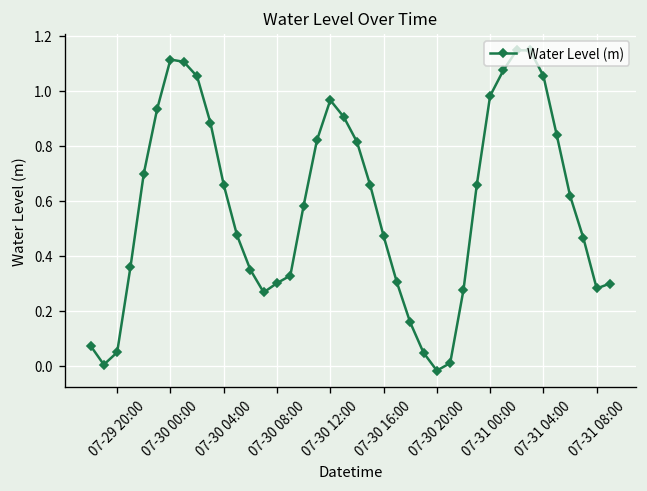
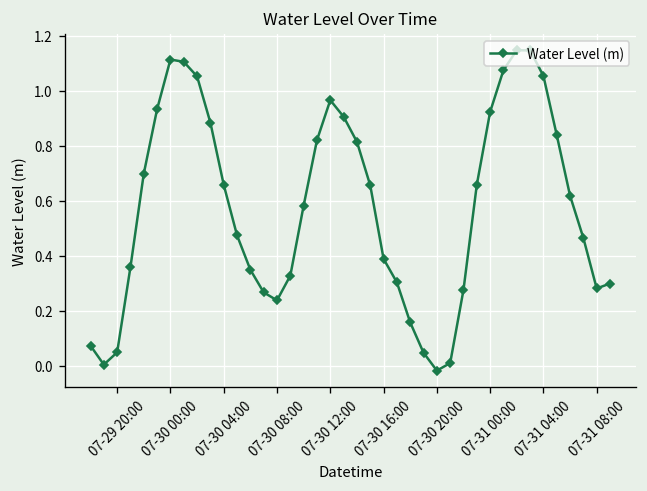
07-30 08:00: 0.30 -> 0.24
07-30 16:00: 0.47 -> 0.39
07-31 00:00: 0.98 -> 0.92
